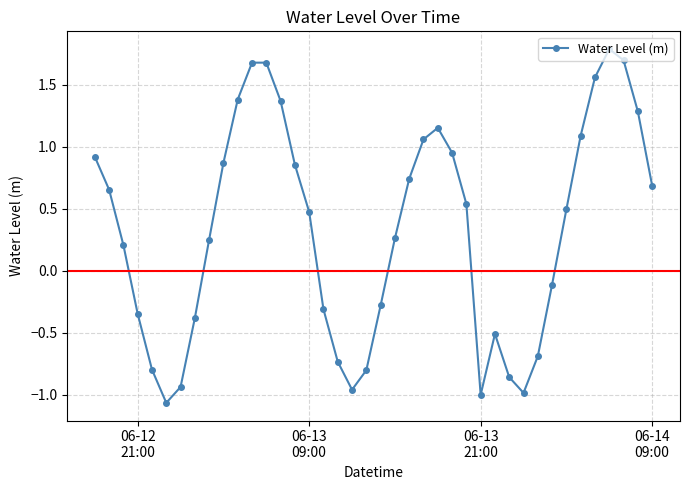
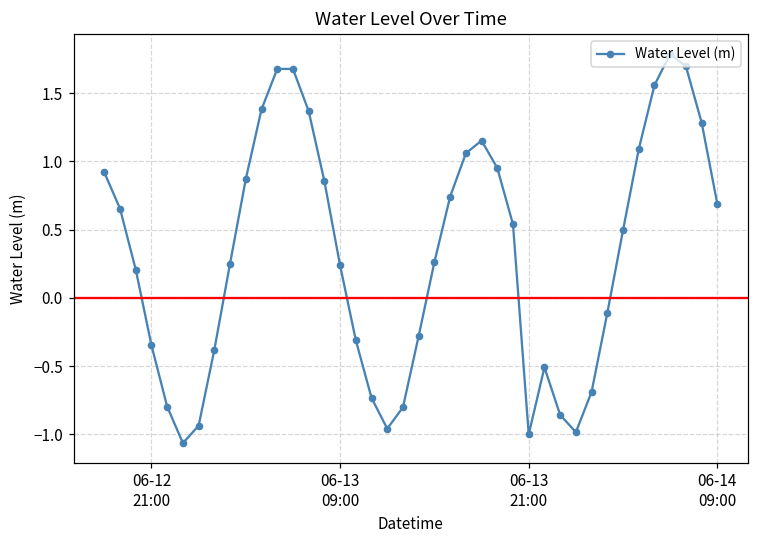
06-13 09:00: 0.47 -> 0.24
